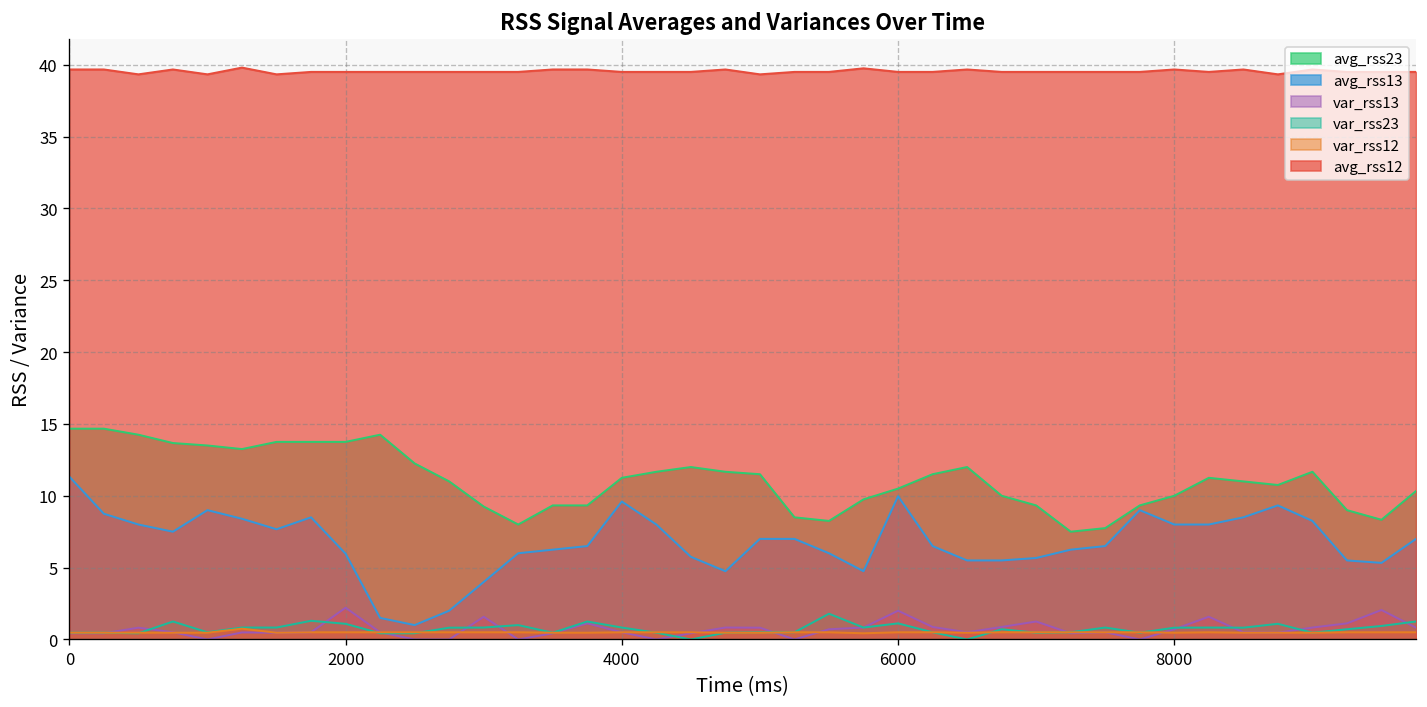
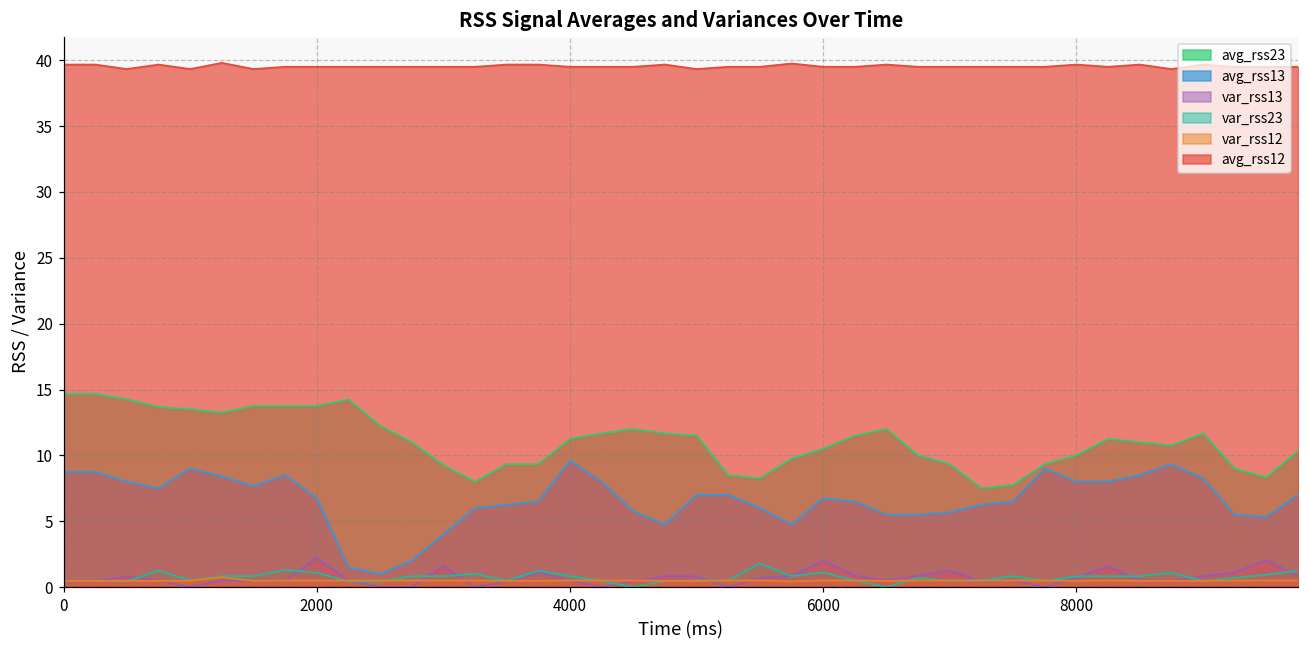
avg_rss13, 0: 11.3 -> 8.8
avg_rss13, 2000: 6.0 -> 6.8
avg_rss13, 6000: 10.0 -> 6.8
